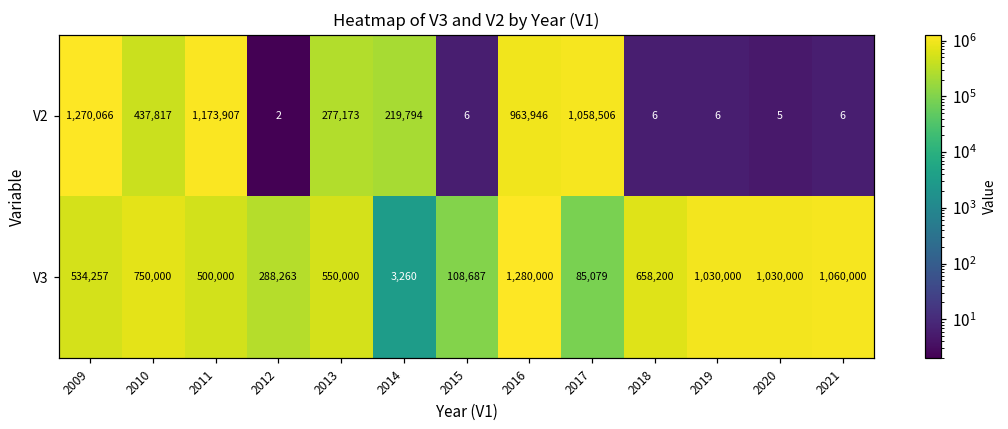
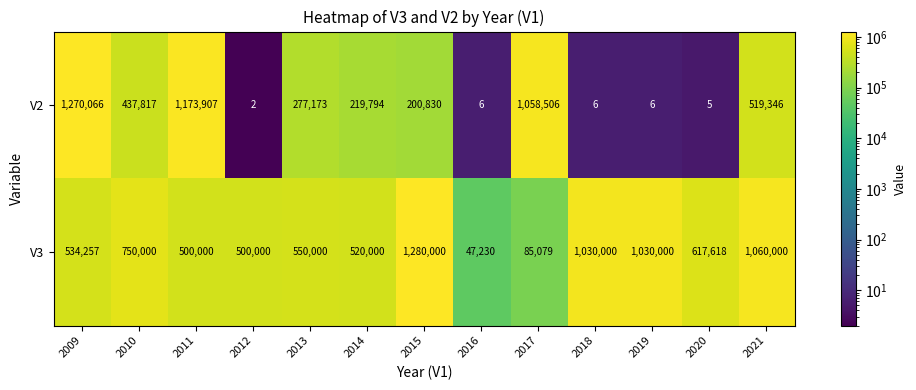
V2, 2015: 6 -> 200,830
V2, 2016: 963,946 -> 6
V2, 2021: 6 -> 519,346
V3, 2012: 288,263 -> 500,000
V3, 2014: 3,260 -> 520,000
V3, 2015: 108,687 -> 1,280,000
V3, 2016: 1,280,000 -> 47,230
V3, 2018: 658,200 -> 1,030,000
V3, 2020: 1,030,000 -> 617,618
